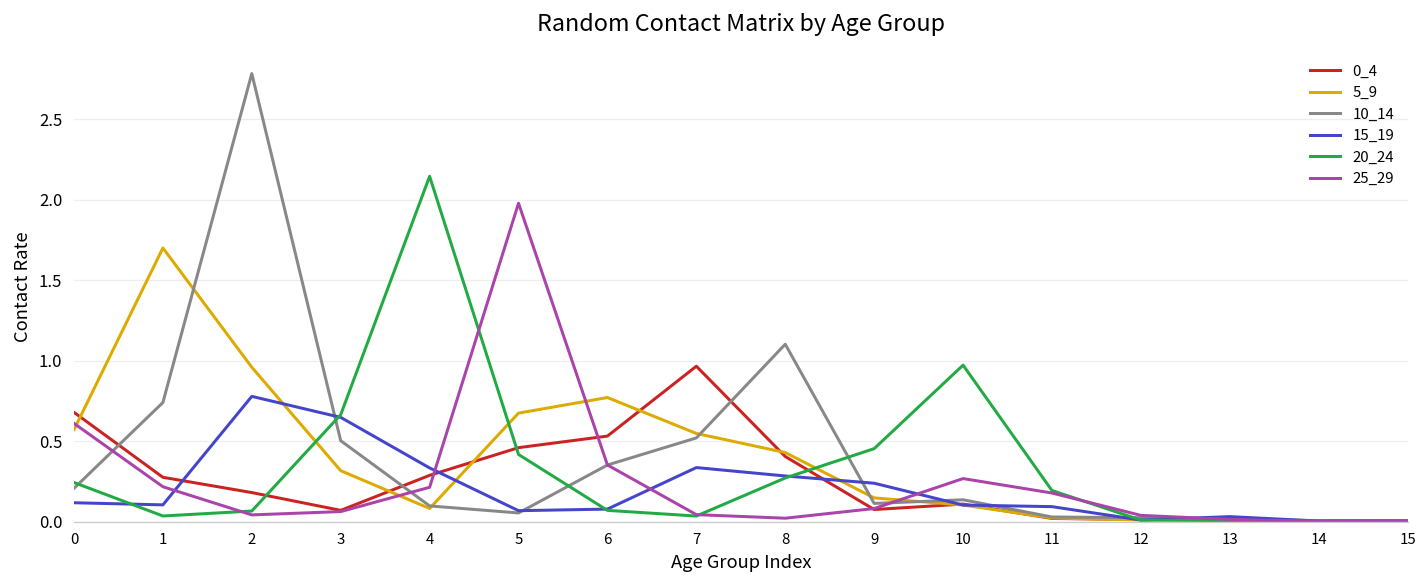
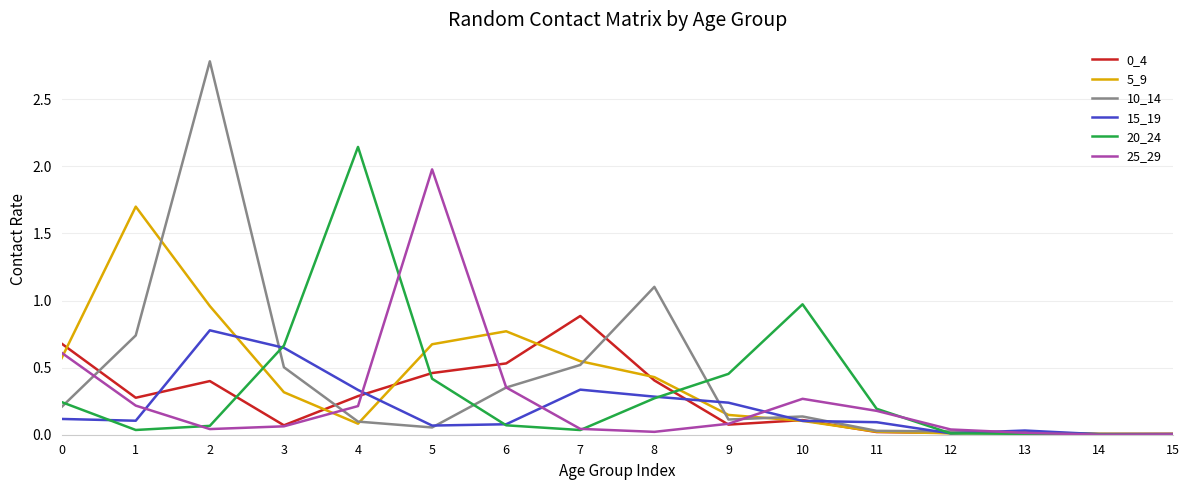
0_4, 2: 0.18 -> 0.40
0_4, 7: 0.97 -> 0.89
